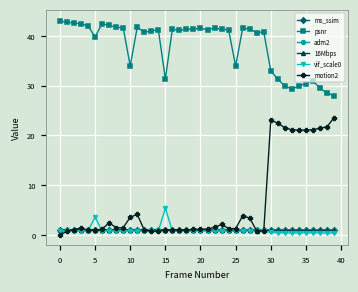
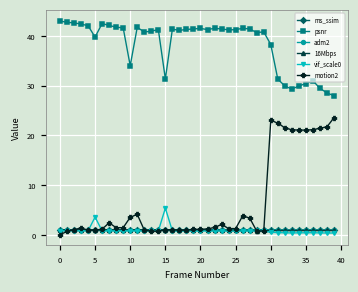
psnr, 25: 34 -> 41
psnr, 30: 33 -> 38
